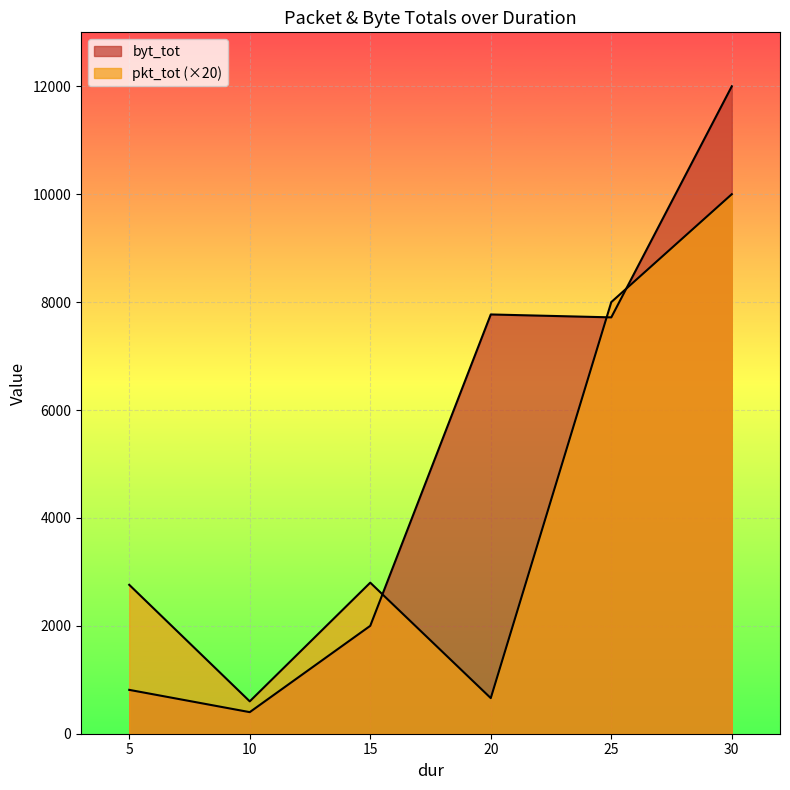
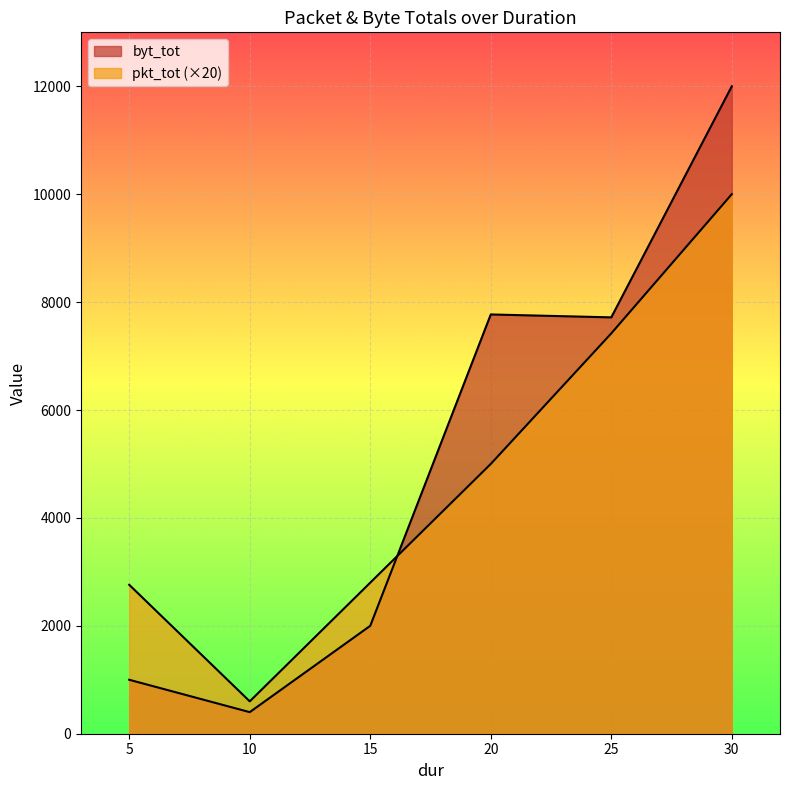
byt_tot, 5: 800 -> 1000
pkt_tot (×20), 20: 700 -> 5000
pkt_tot (×20), 25: 8000 -> 7400
